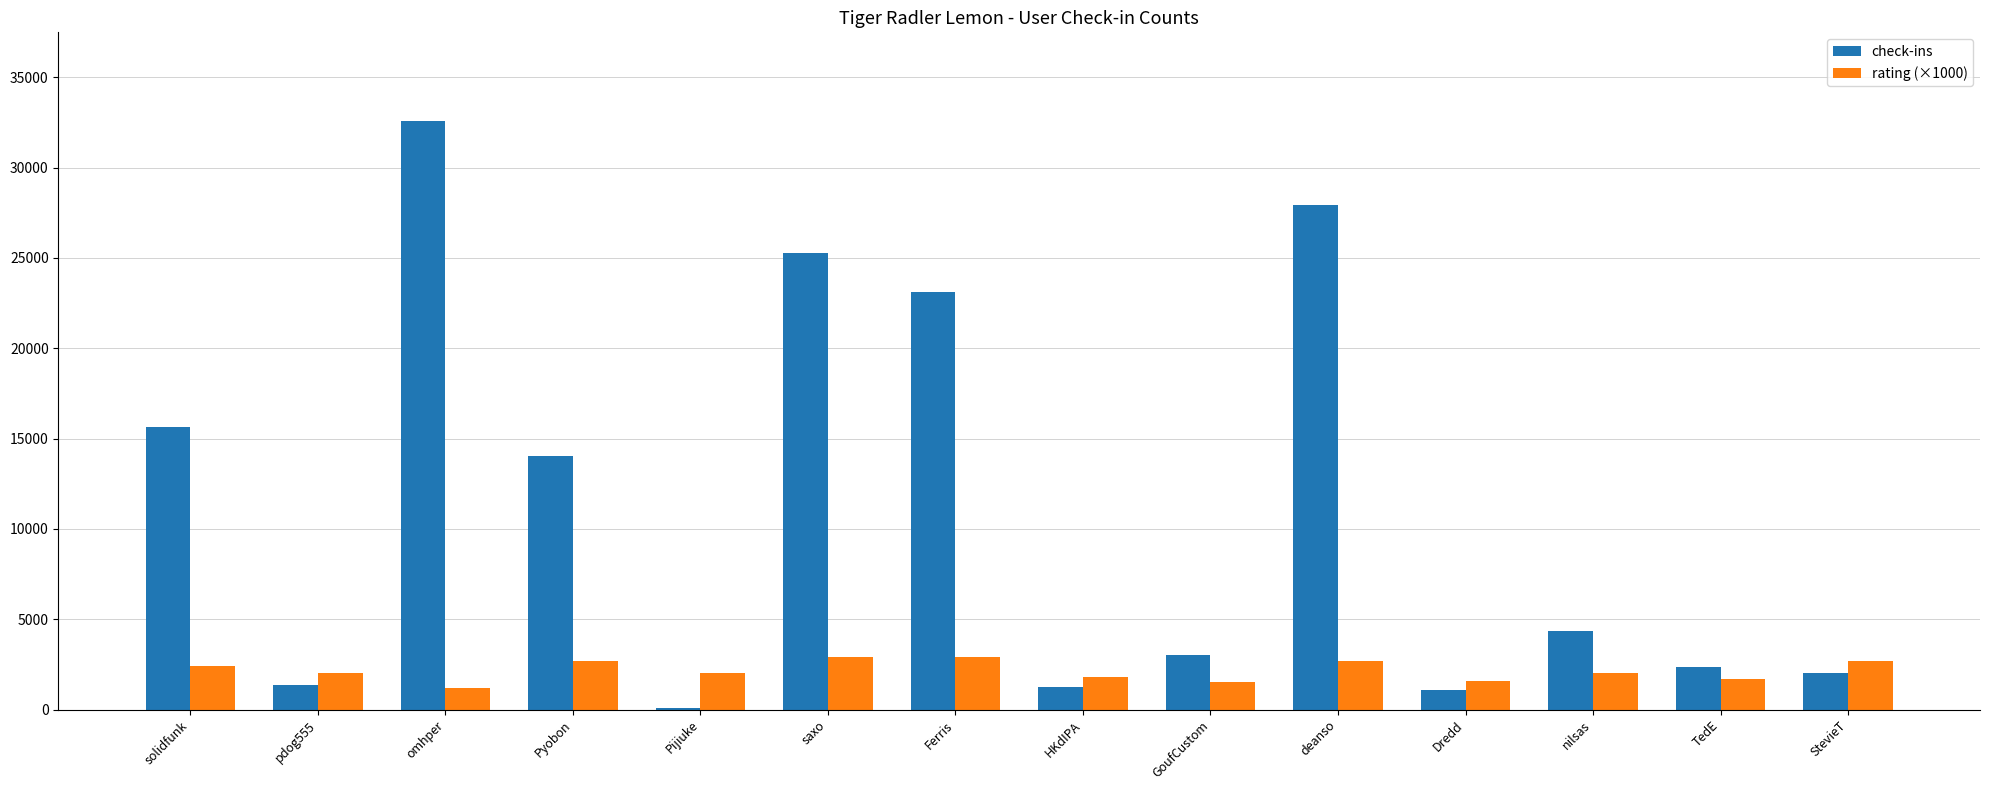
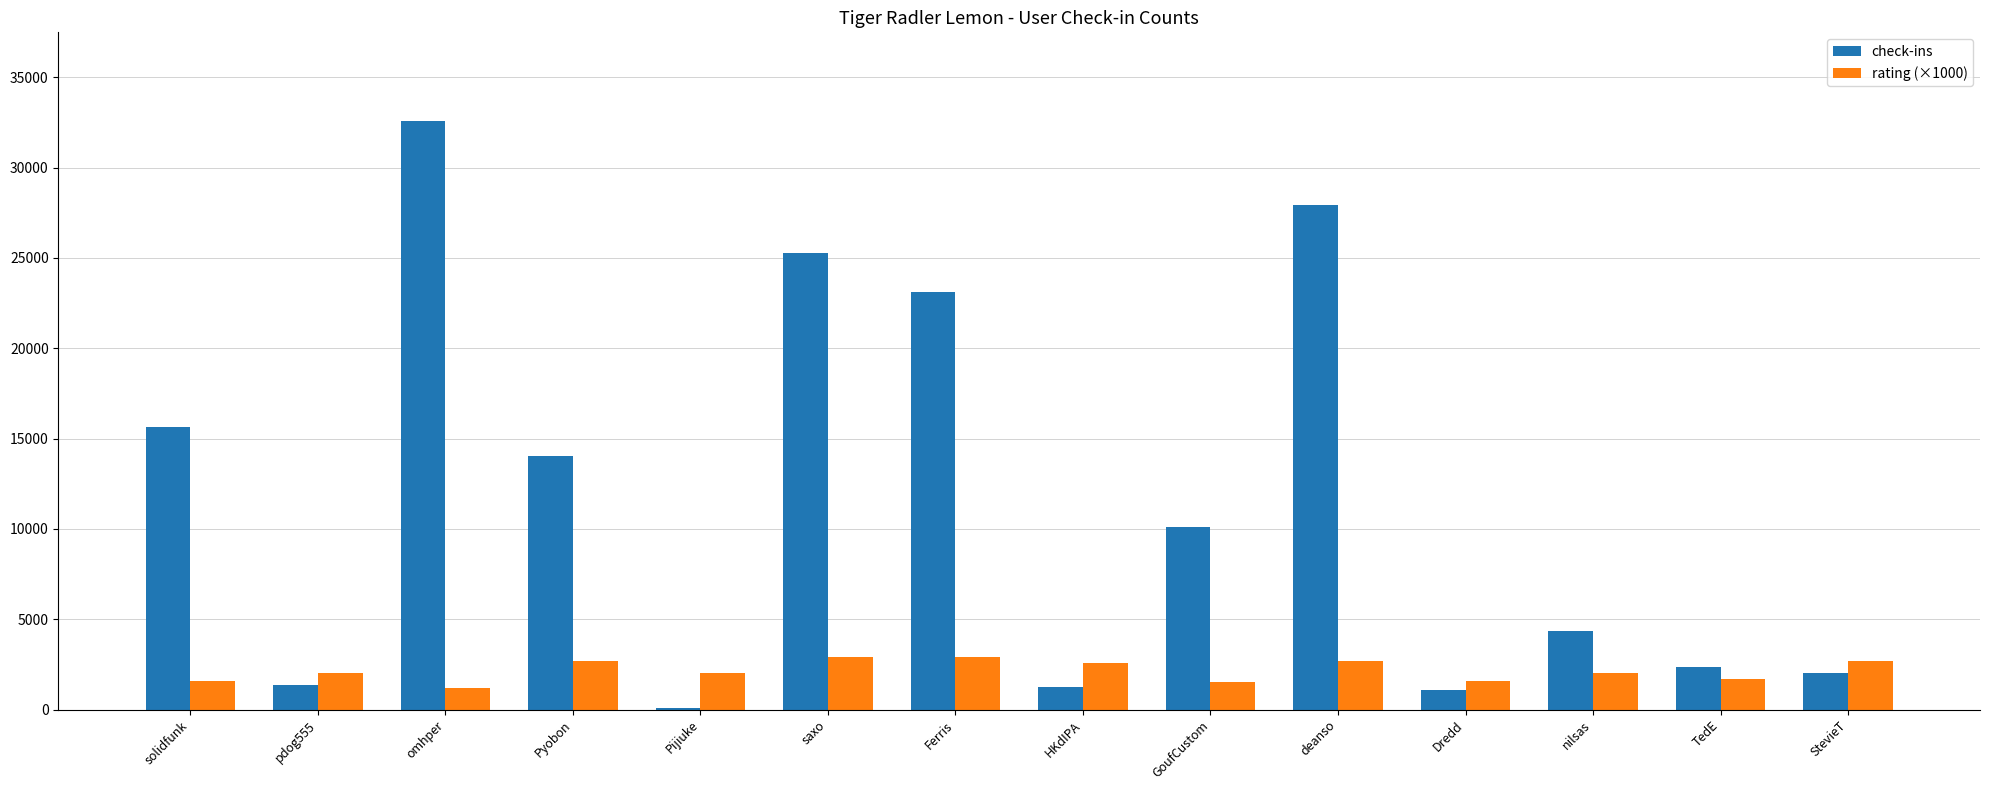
rating (×1000), solidfunk: 2400 -> 1600
rating (×1000), HKdIPA: 1800 -> 2600
check-ins, GoufCustom: 3000 -> 10100
